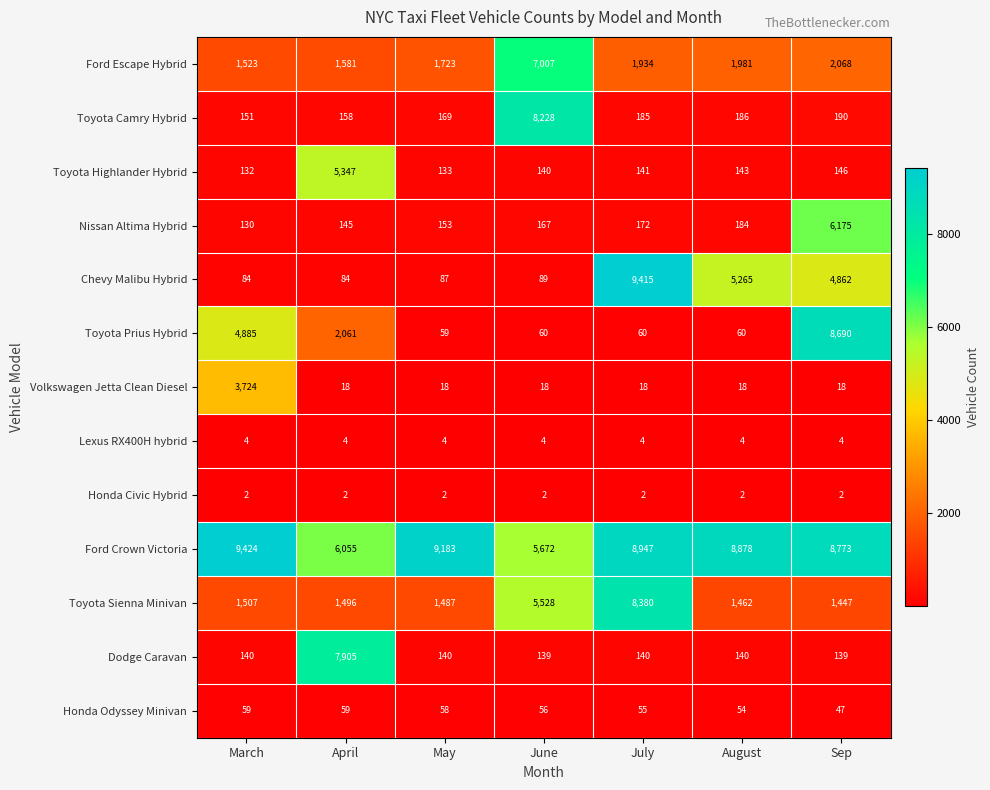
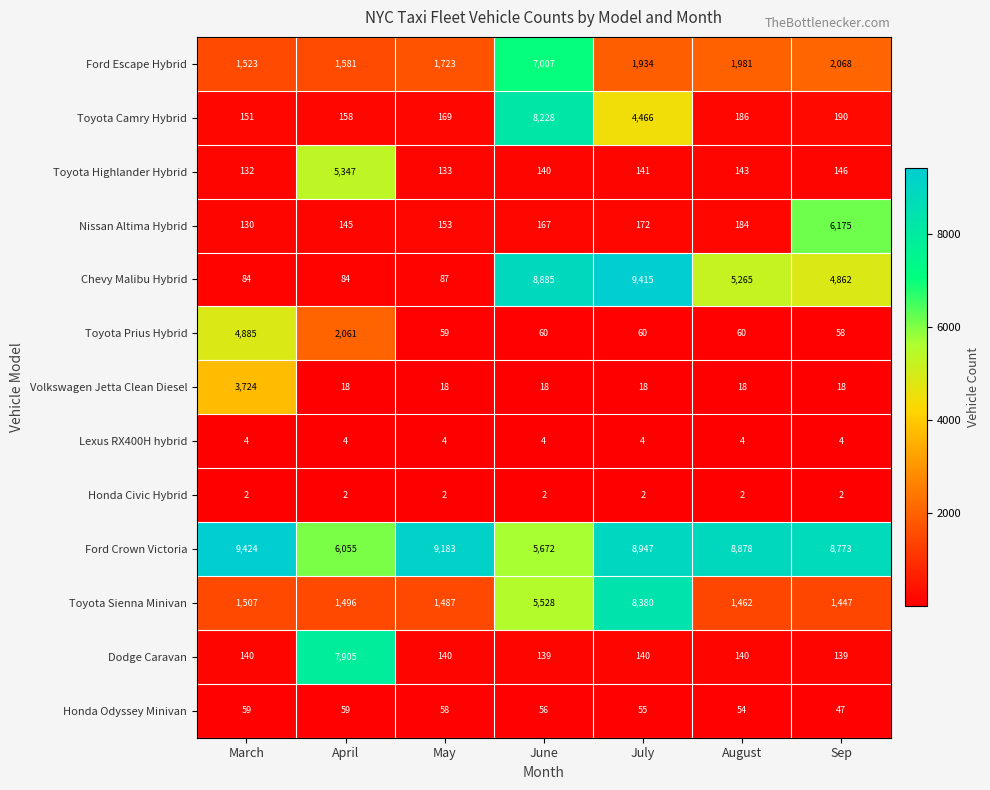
Toyota Camry Hybrid, July: 185 -> 4,466
Chevy Malibu Hybrid, June: 89 -> 8,885
Toyota Prius Hybrid, Sep: 8,690 -> 58
